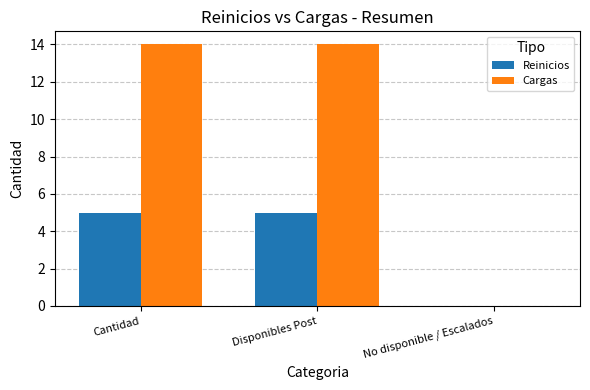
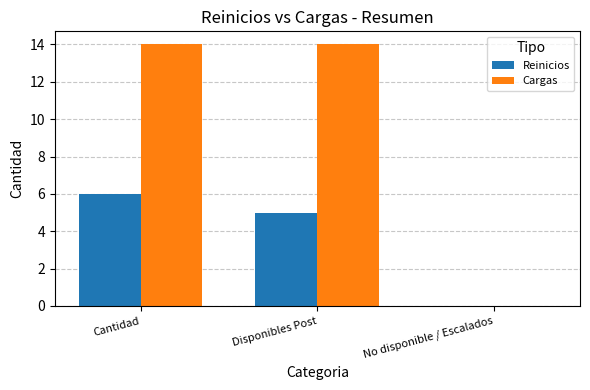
Reinicios, Cantidad: 5 -> 6
